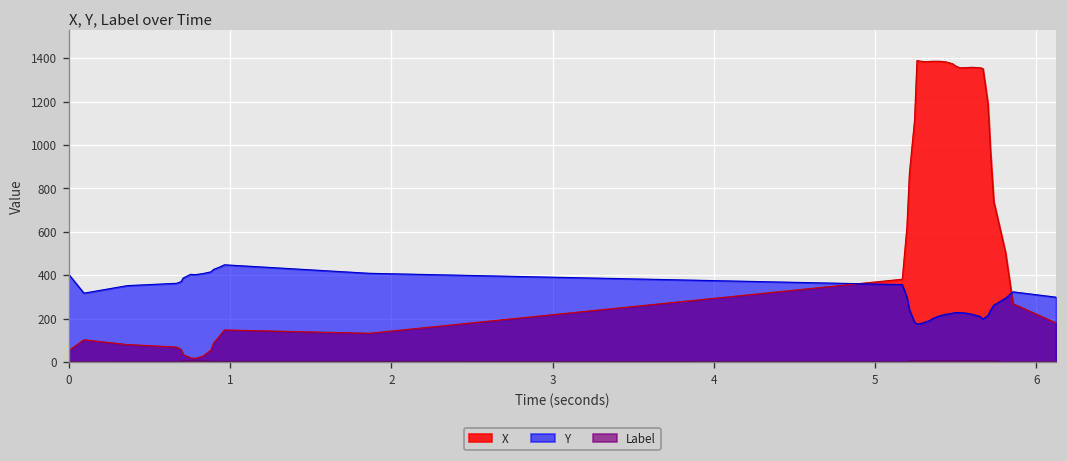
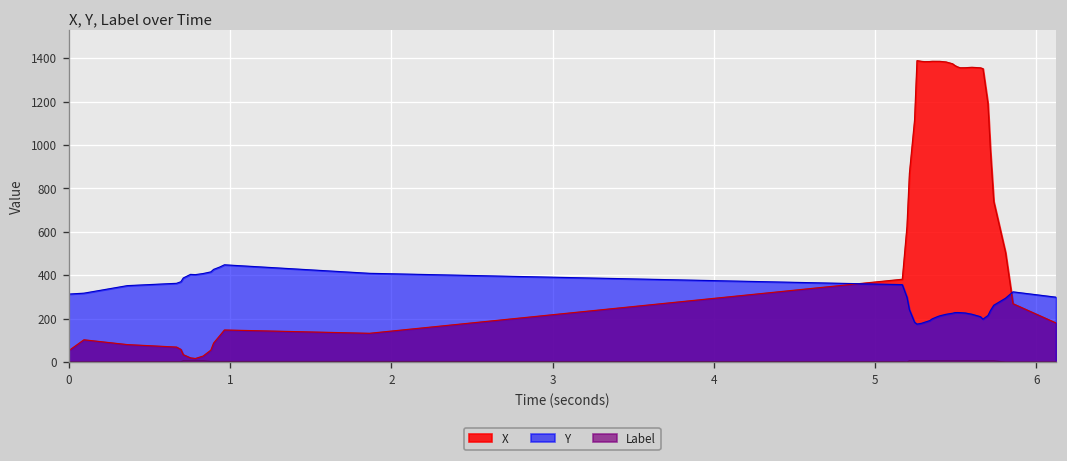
Y, 0: 400 -> 310
